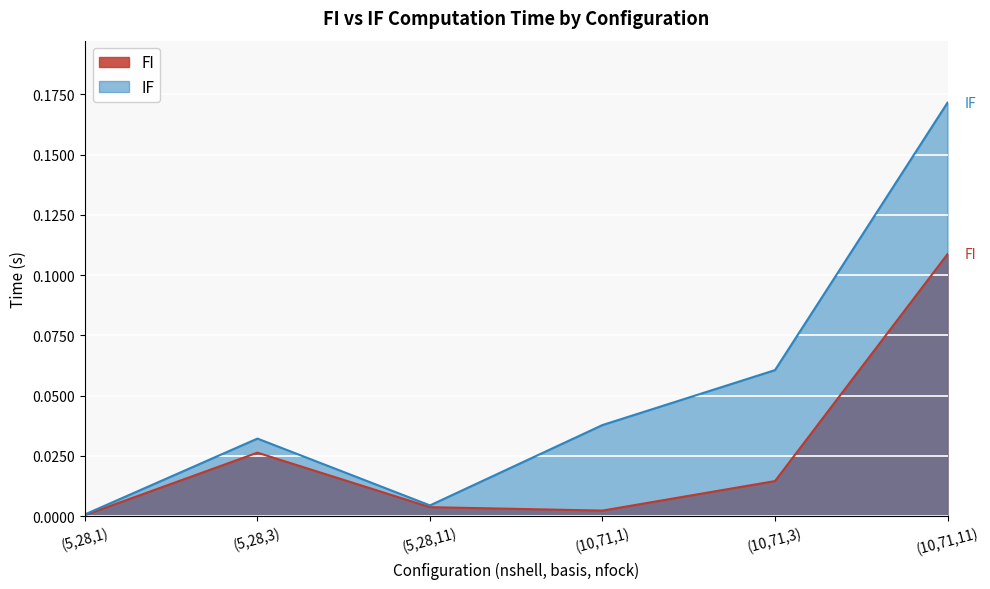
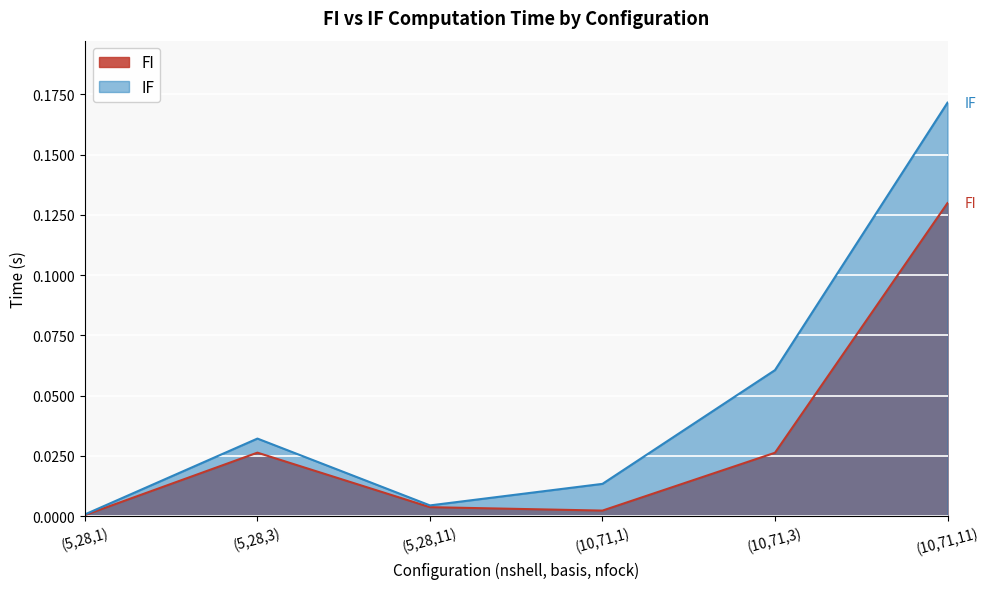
IF, (10,71,1): 0.038 -> 0.013
FI, (10,71,3): 0.015 -> 0.026
FI, (10,71,11): 0.109 -> 0.130
